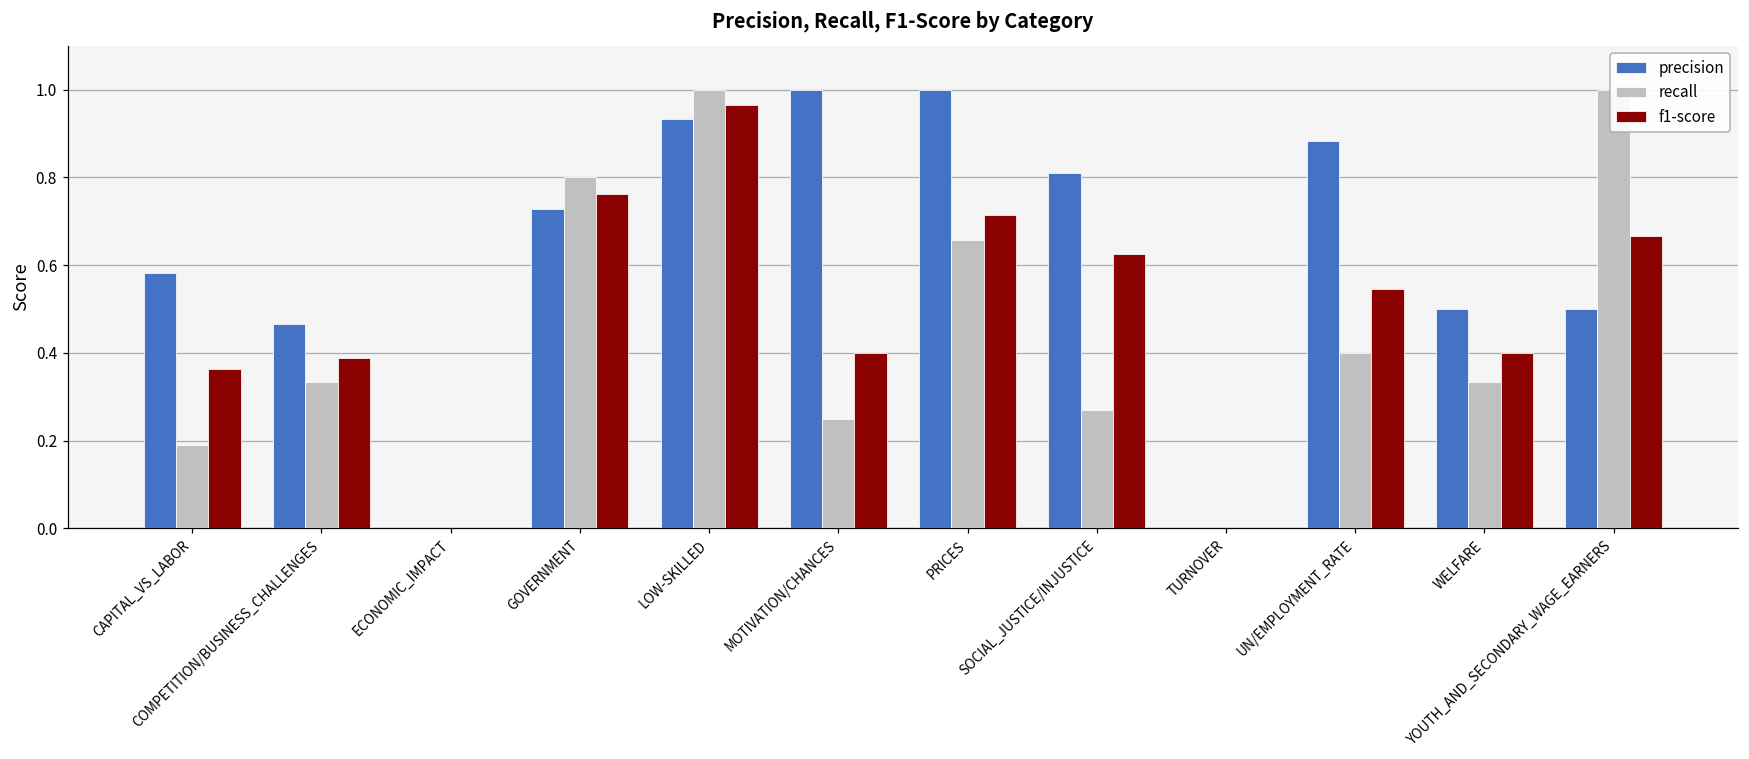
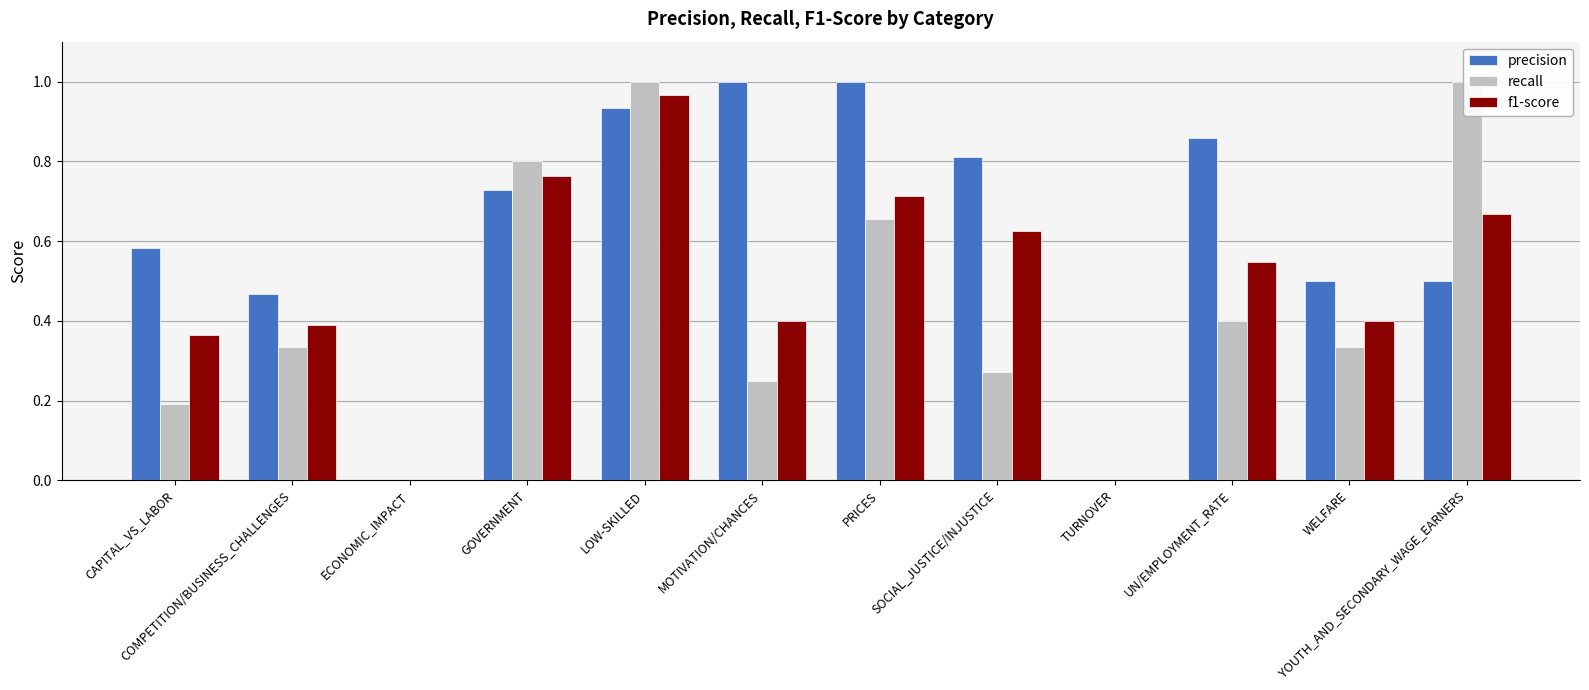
precision, UN/EMPLOYMENT_RATE: 0.88 -> 0.86
